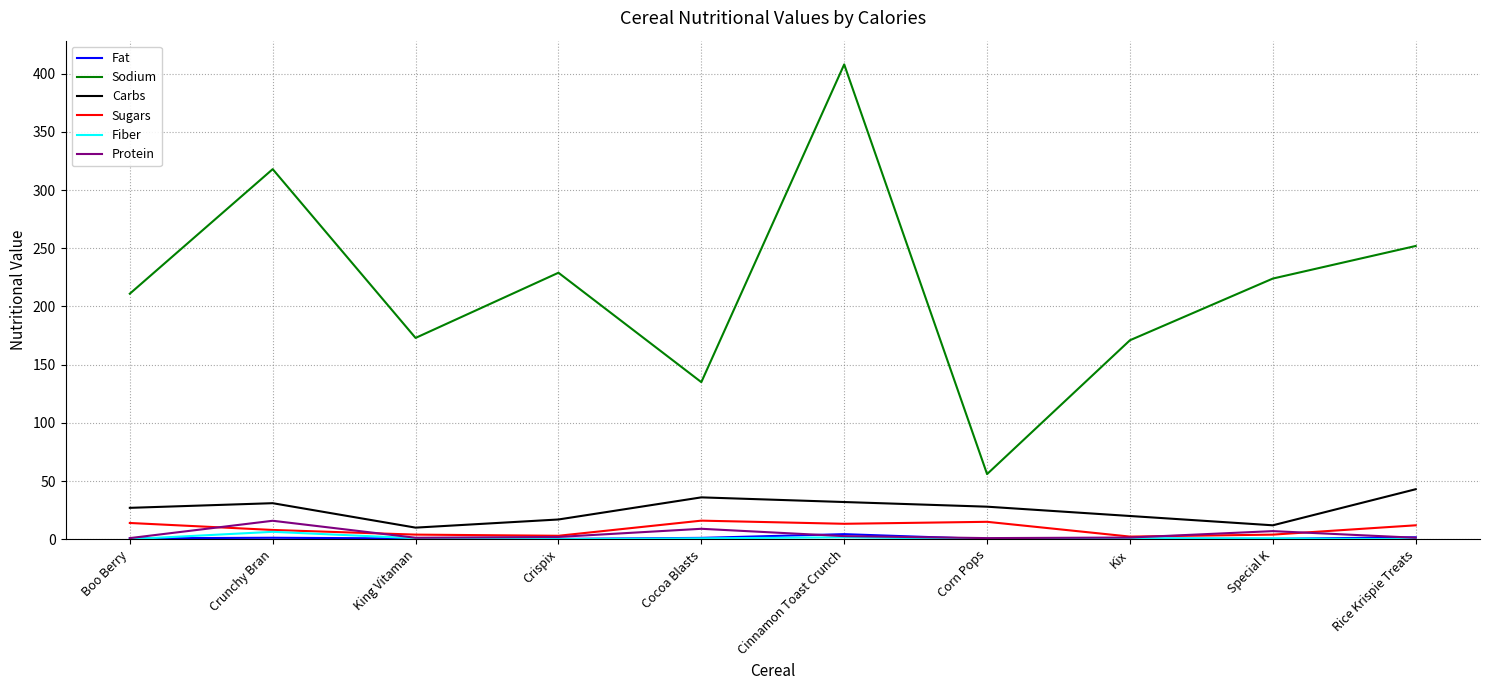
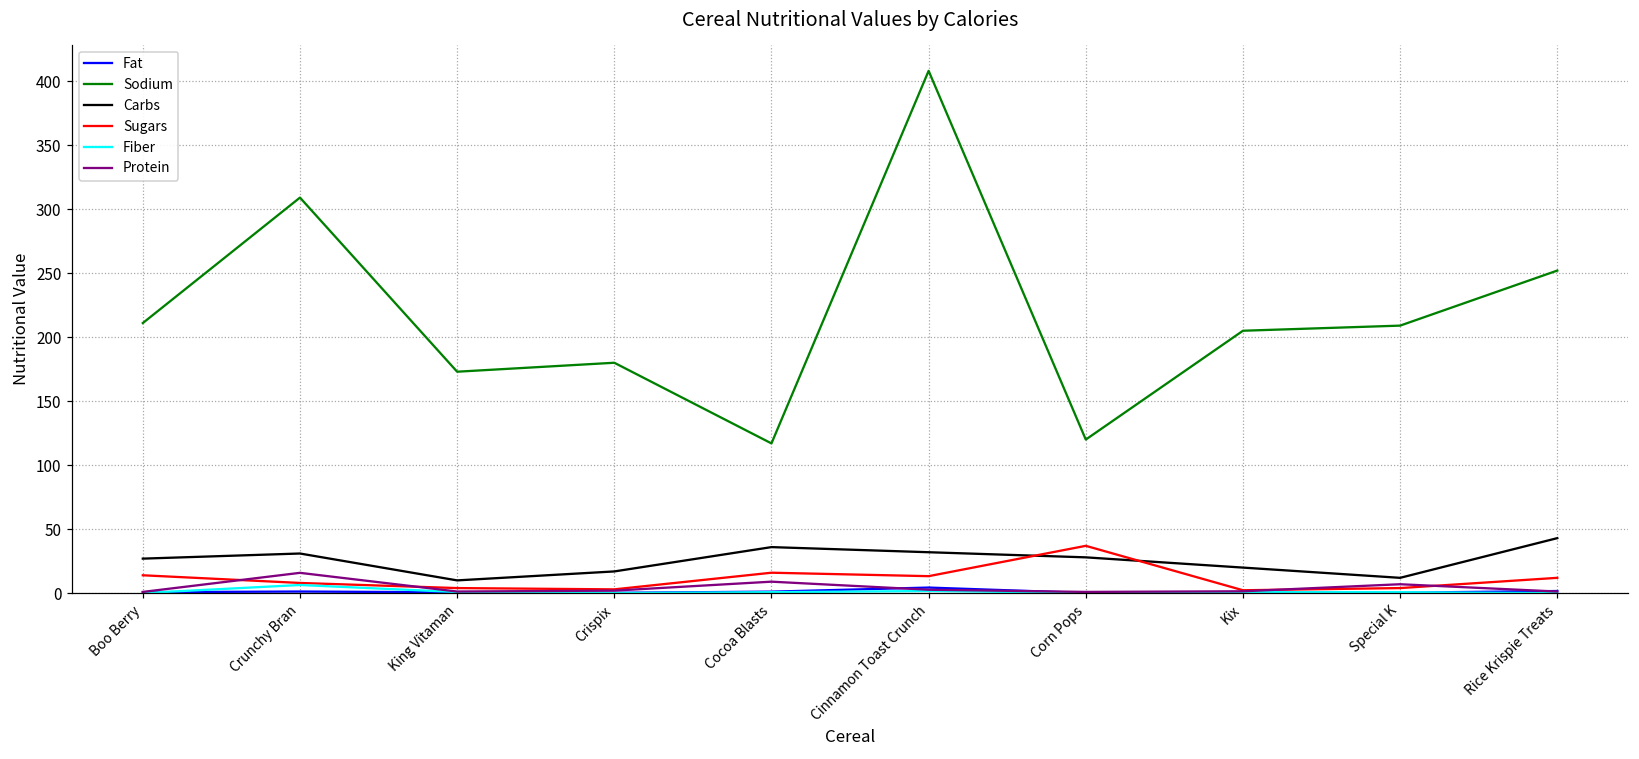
Sodium, Crunchy Bran: 318 -> 309
Sodium, Crispix: 229 -> 180
Sodium, Cocoa Blasts: 135 -> 117
Sodium, Corn Pops: 56 -> 120
Sugars, Corn Pops: 15 -> 37
Sodium, Kix: 171 -> 205
Sodium, Special K: 224 -> 209
